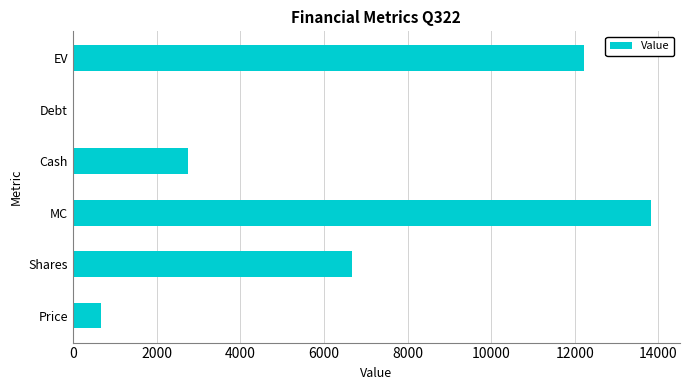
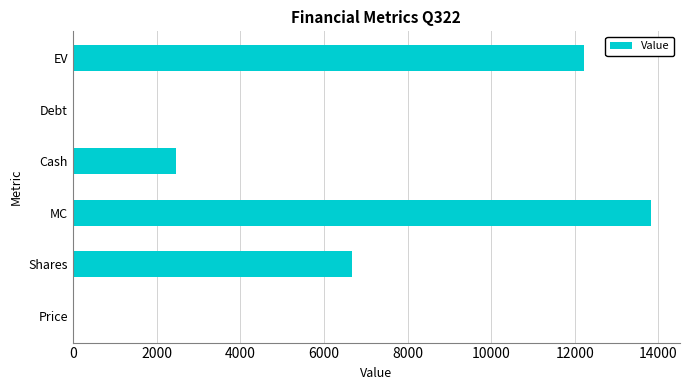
Cash: 2800 -> 2500
Price: 700 -> 0
